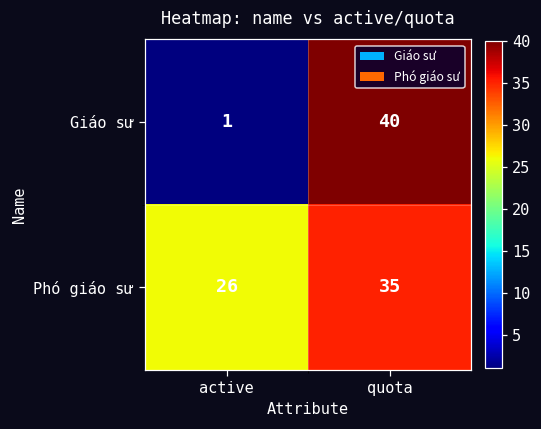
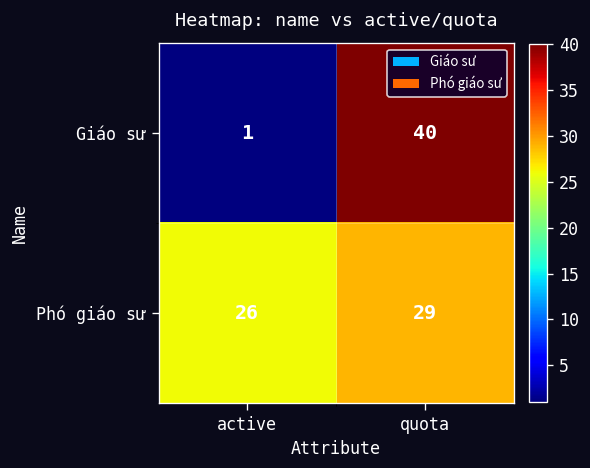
Phó giáo sư, quota: 35 -> 29
